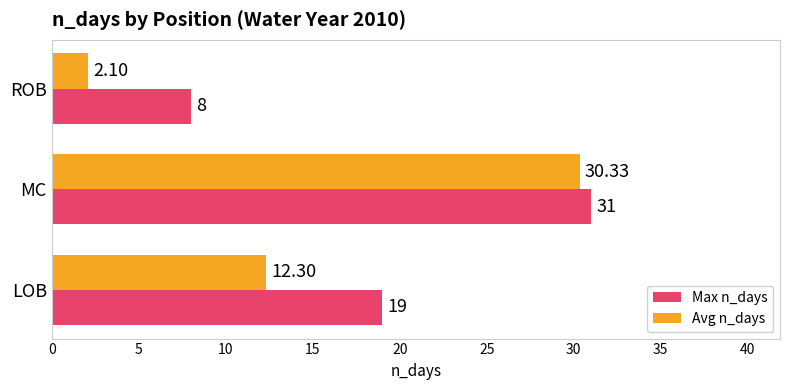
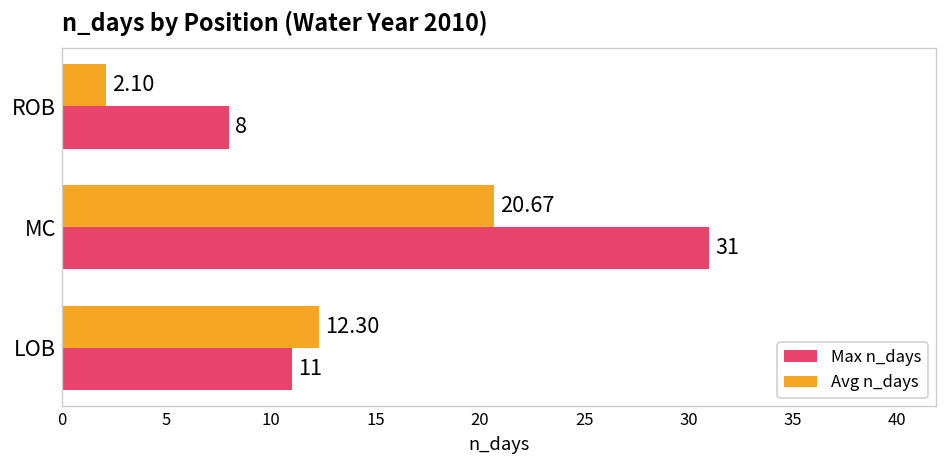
Avg n_days, MC: 30.33 -> 20.67
Max n_days, LOB: 19 -> 11
